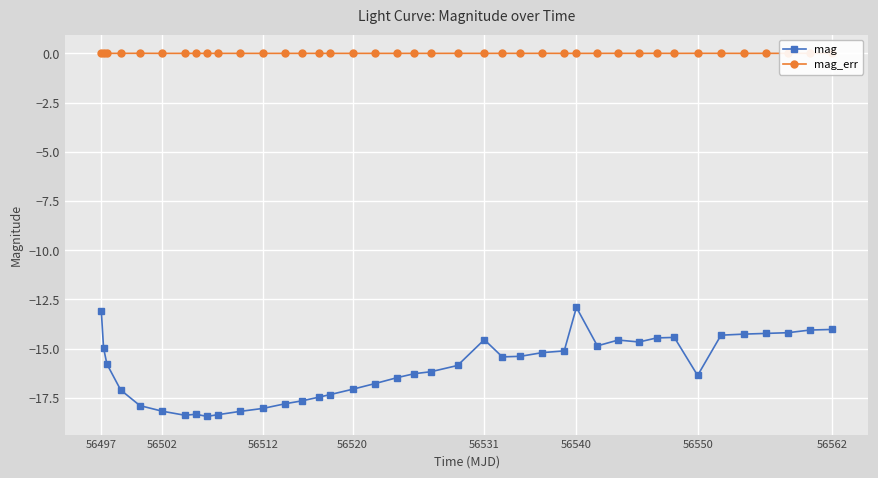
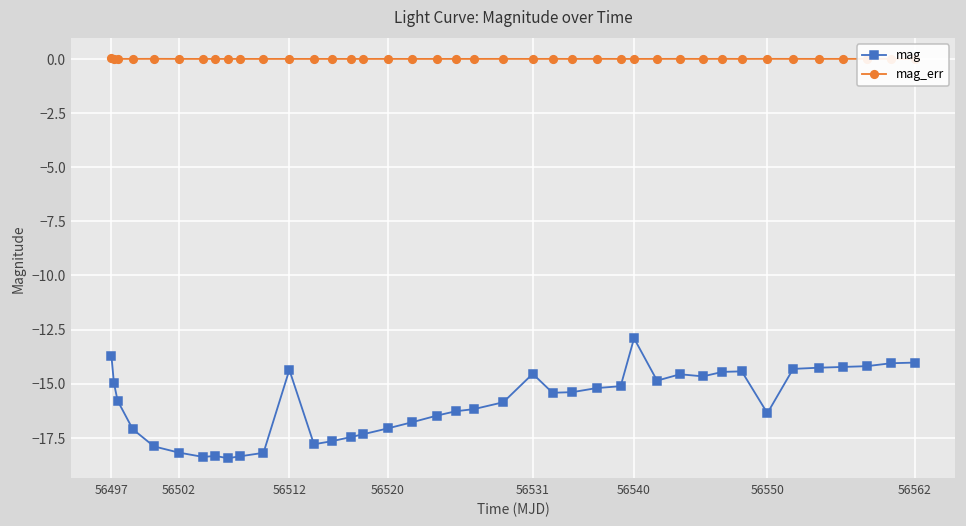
mag, 56497: -13.1 -> -13.7
mag, 56512: -18.0 -> -14.4
